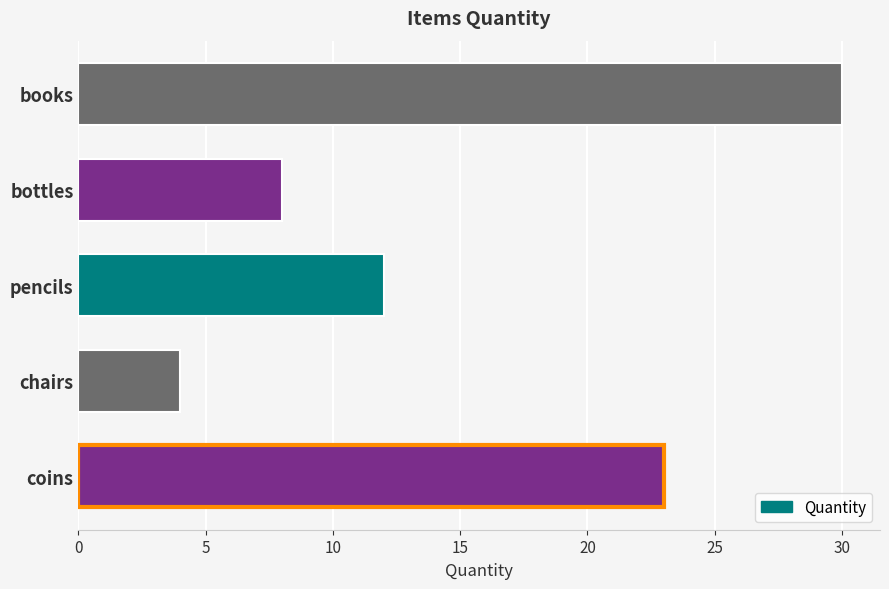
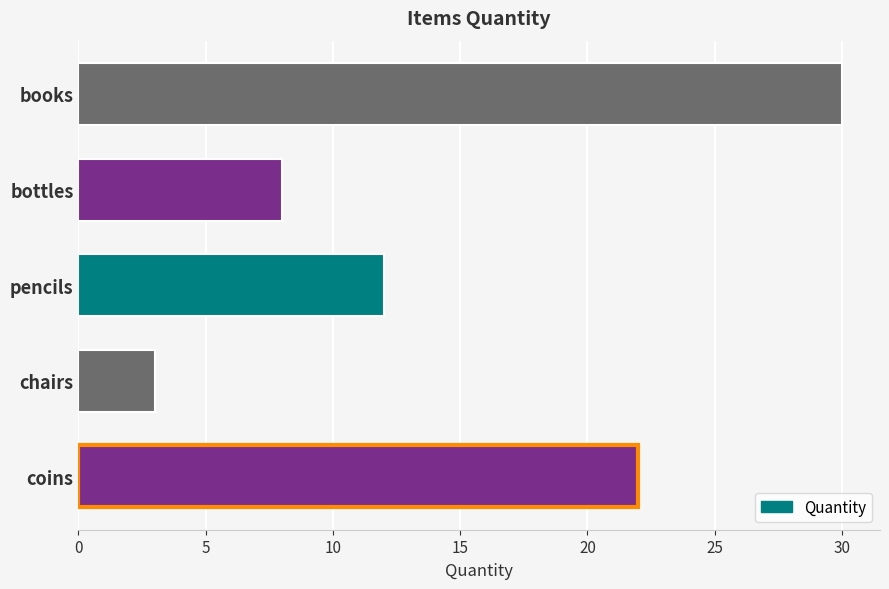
chairs: 4 -> 3
coins: 23 -> 22
